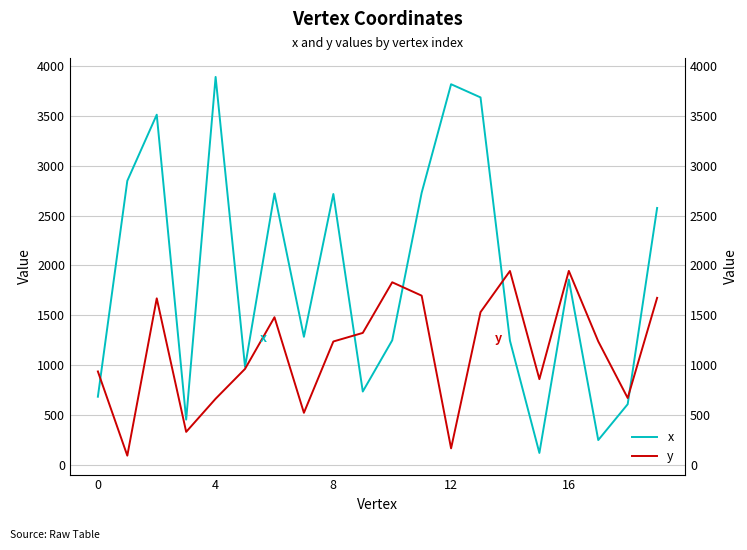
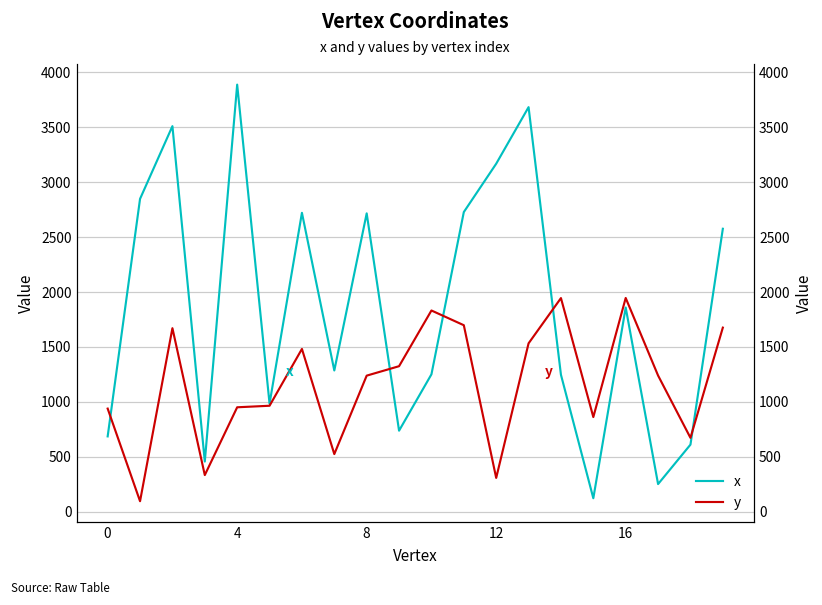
y, 4: 700 -> 1000
x, 12: 3800 -> 3200
y, 12: 200 -> 300
